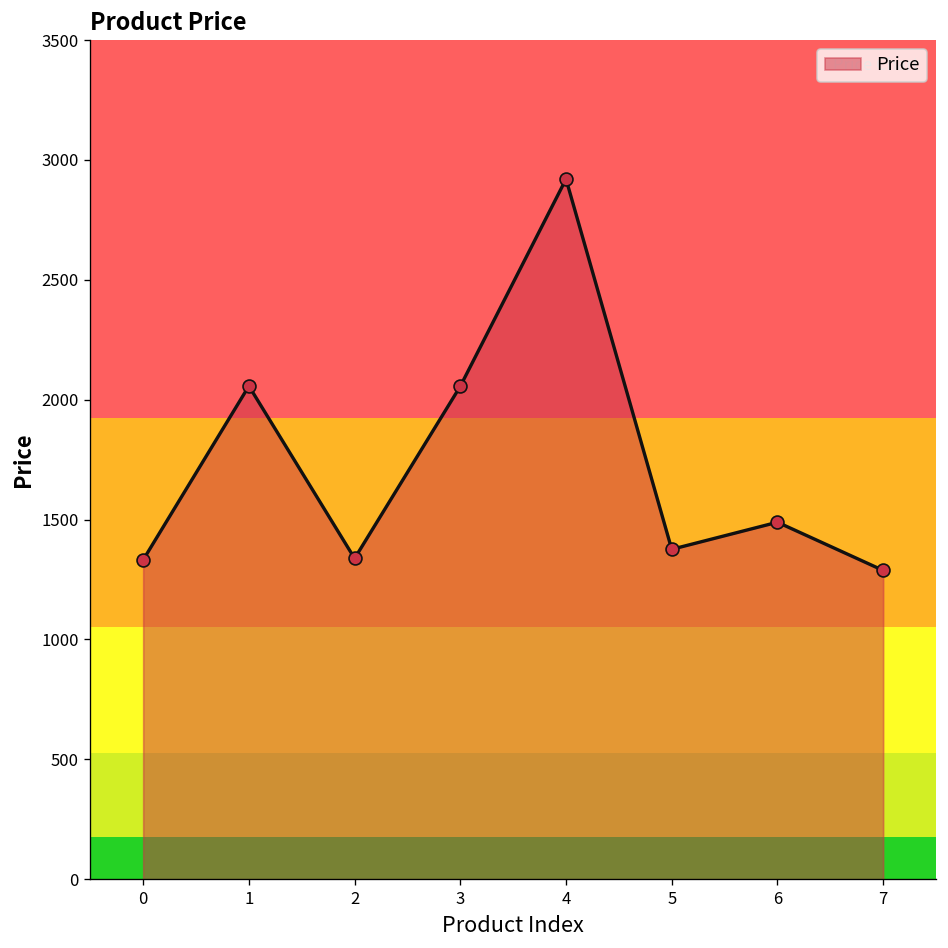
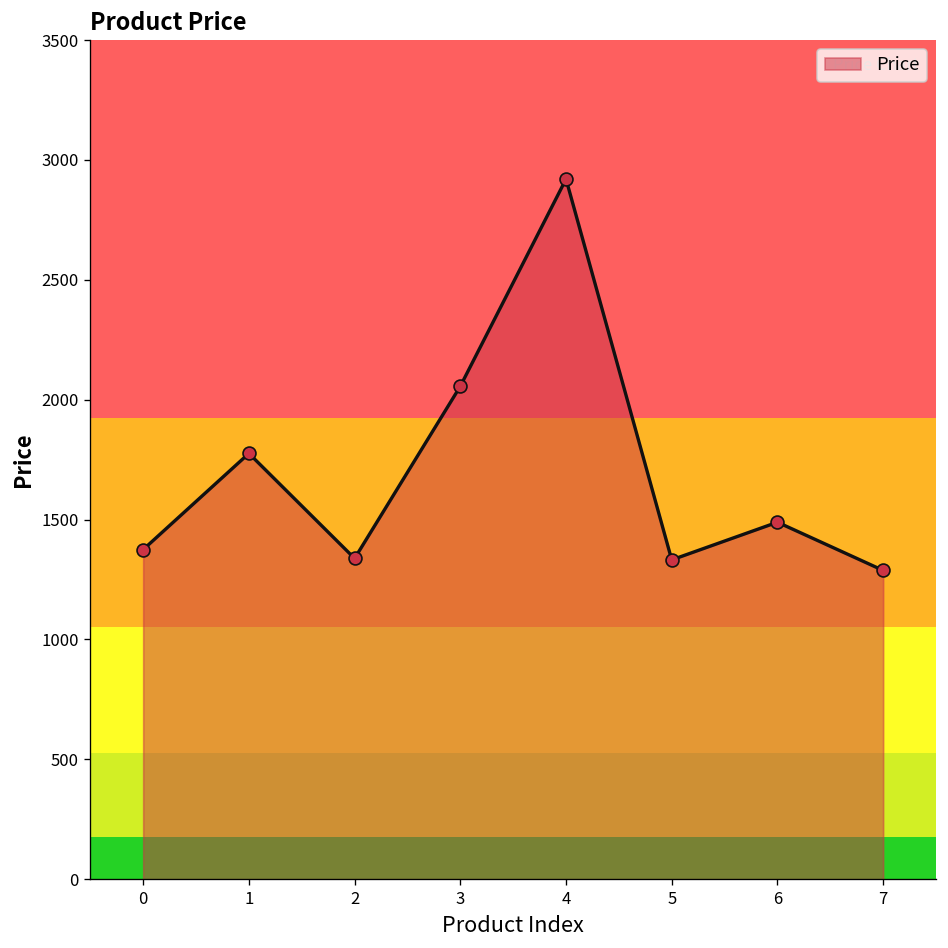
0: 1330 -> 1380
1: 2060 -> 1780
5: 1380 -> 1330
